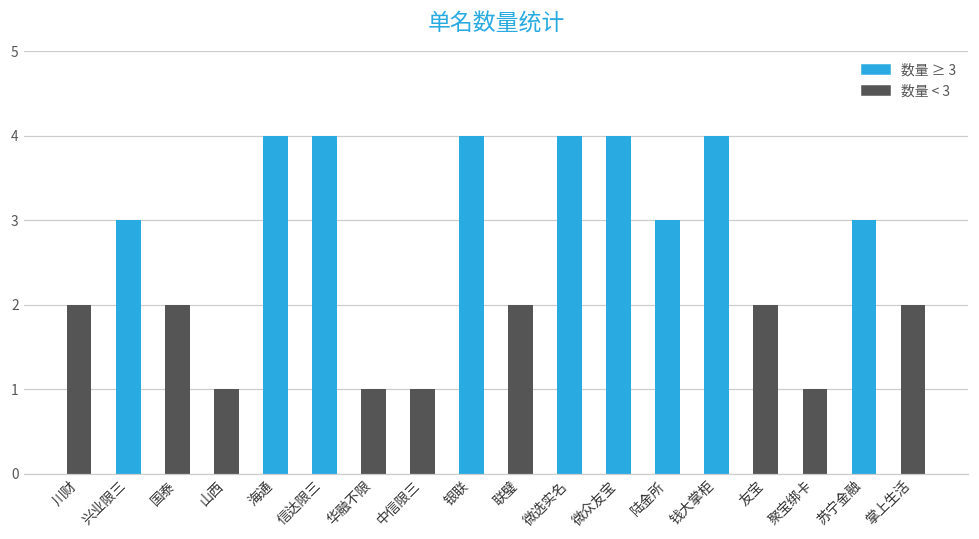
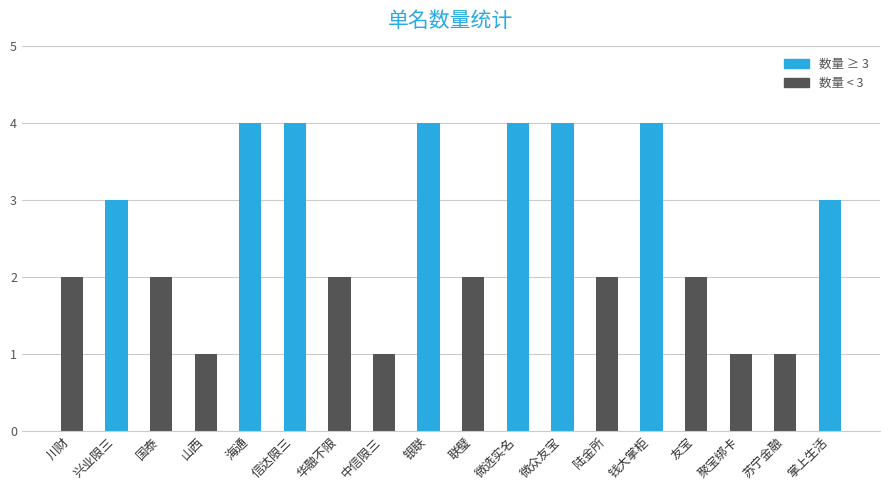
华融不限: 1 -> 2
陆金所: 3 -> 2
苏宁金融: 3 -> 1
掌上生活: 2 -> 3
